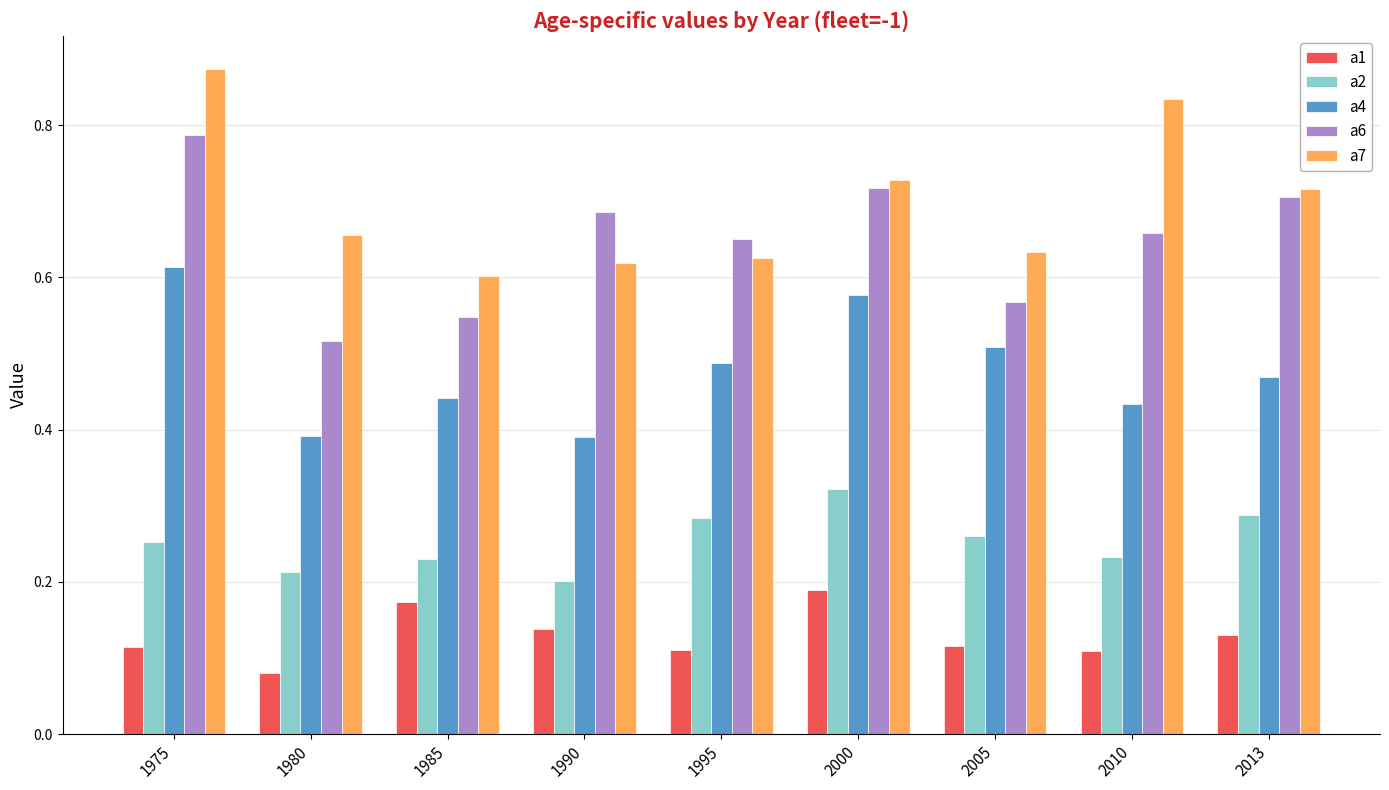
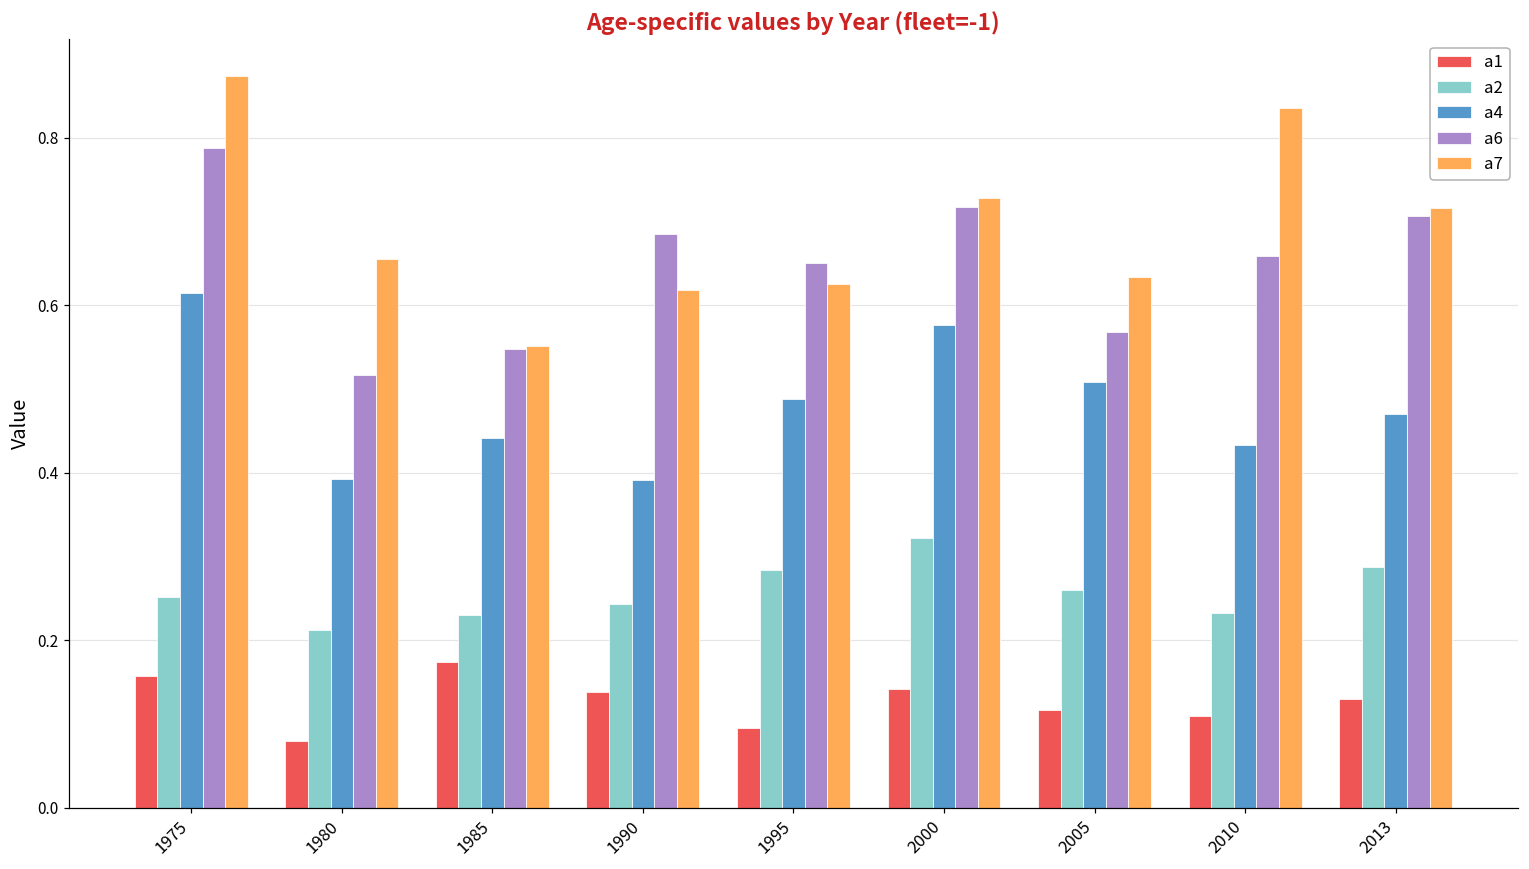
a1, 1975: 0.11 -> 0.16
a7, 1985: 0.60 -> 0.55
a2, 1990: 0.20 -> 0.24
a1, 1995: 0.11 -> 0.10
a1, 2000: 0.19 -> 0.14
